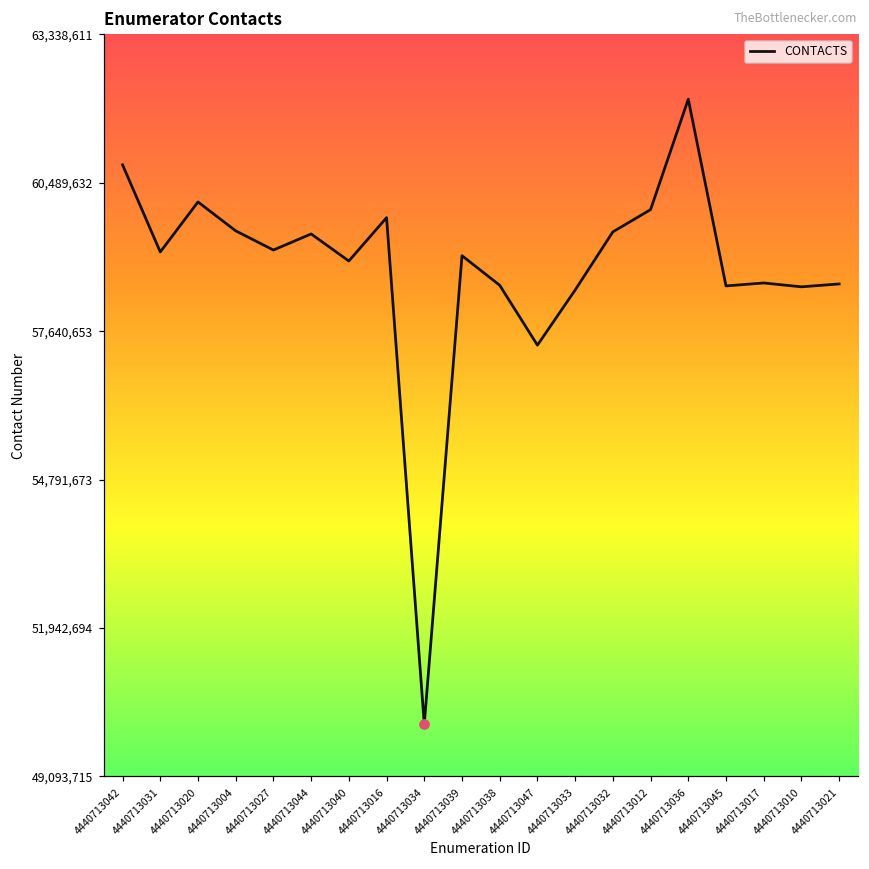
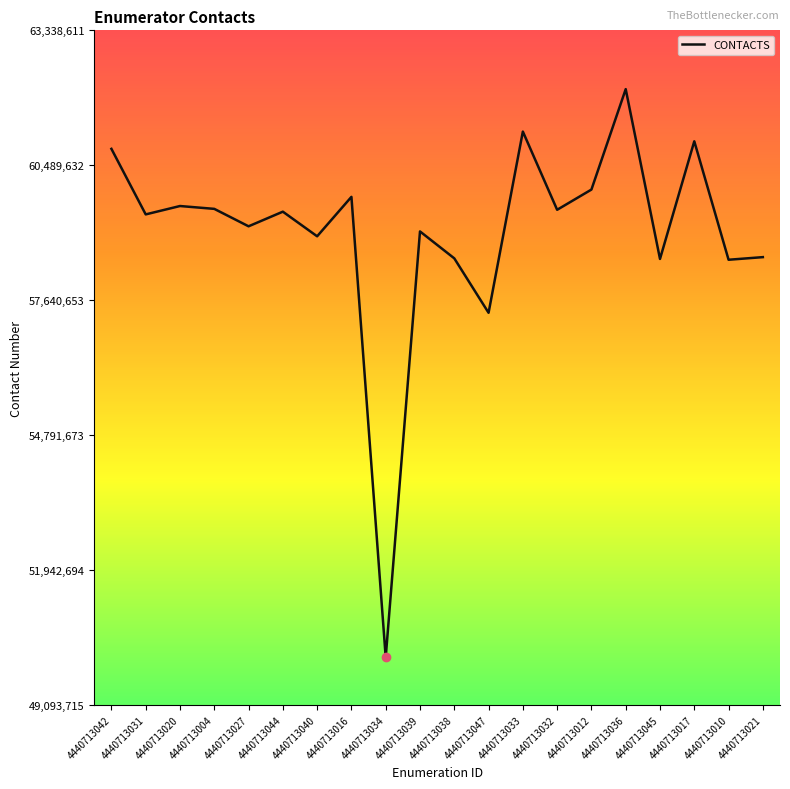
CONTACTS, 4440713031: 59,200,000 -> 59,500,000
CONTACTS, 4440713020: 60,100,000 -> 59,600,000
CONTACTS, 4440713033: 58,400,000 -> 61,200,000
CONTACTS, 4440713017: 58,600,000 -> 61,000,000
